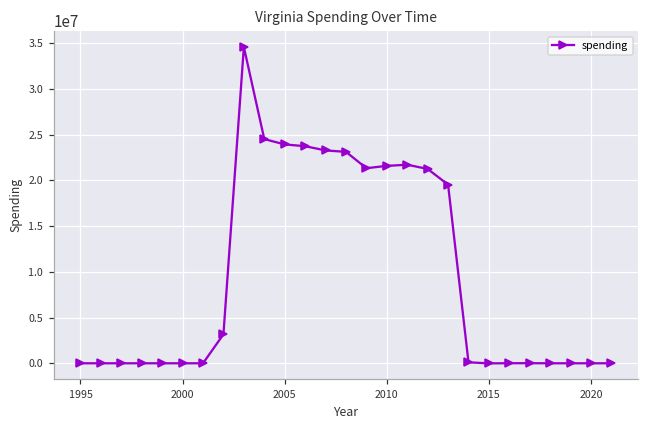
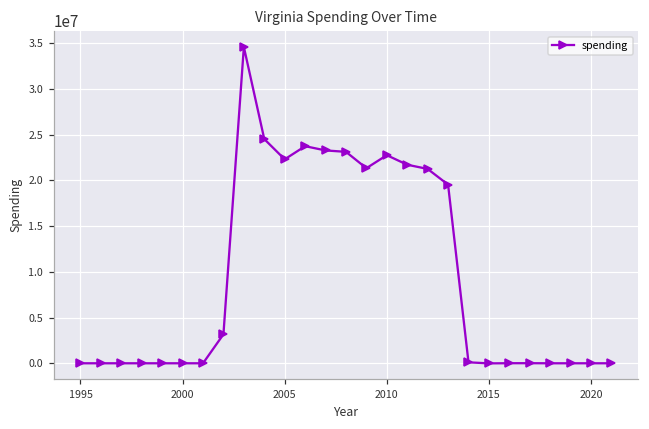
2005: 24000000 -> 22000000
2010: 22000000 -> 23000000
